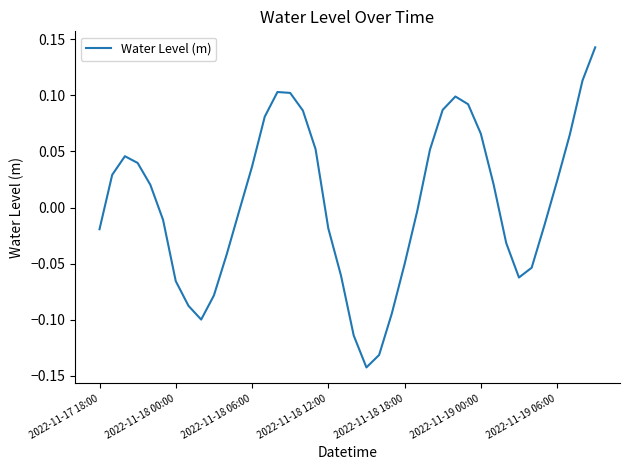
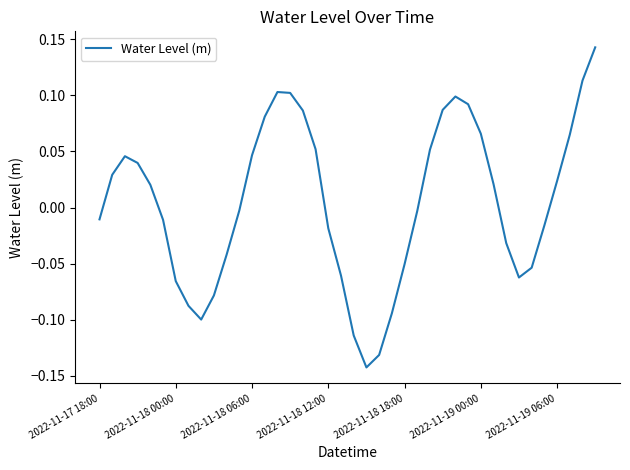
2022-11-17 18:00: -0.019 -> -0.011
2022-11-18 06:00: 0.036 -> 0.047
